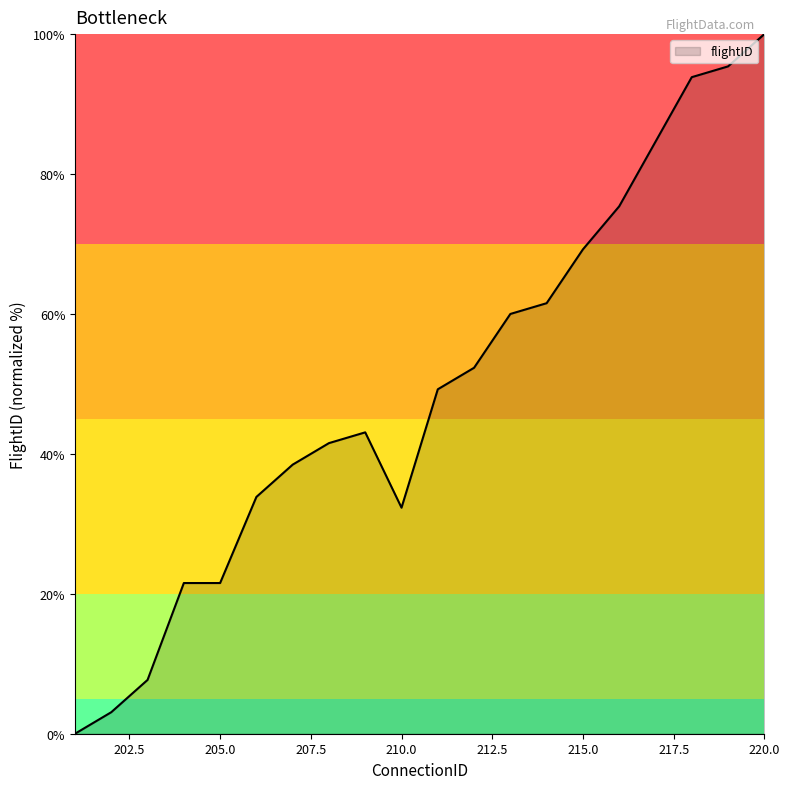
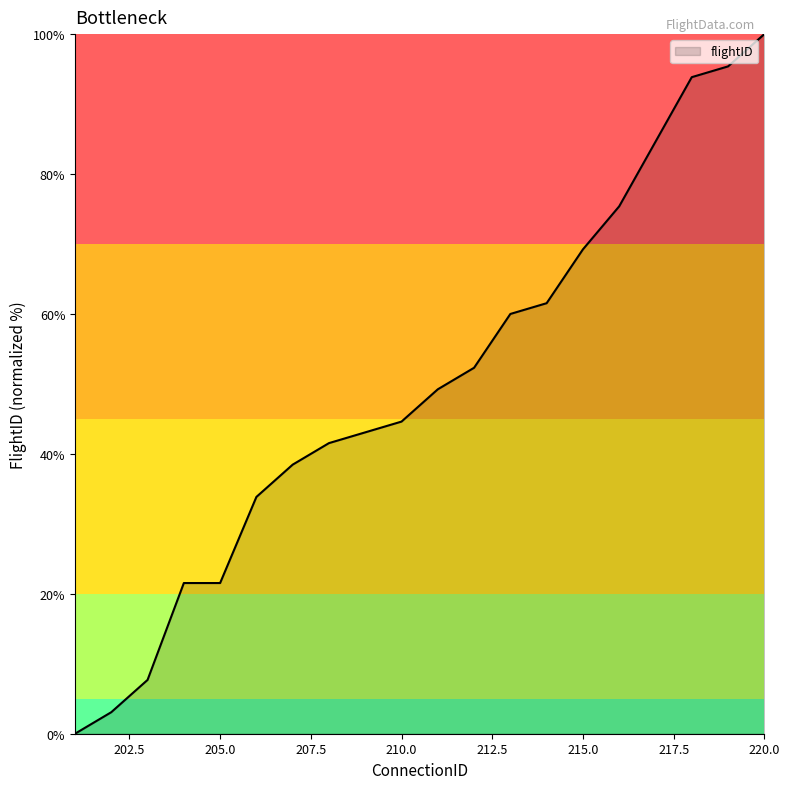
210.0: 32% -> 45%
